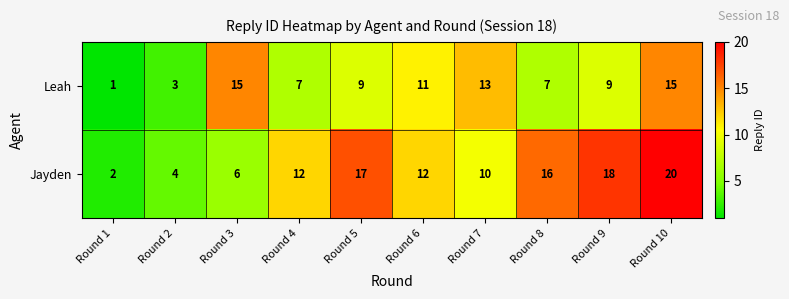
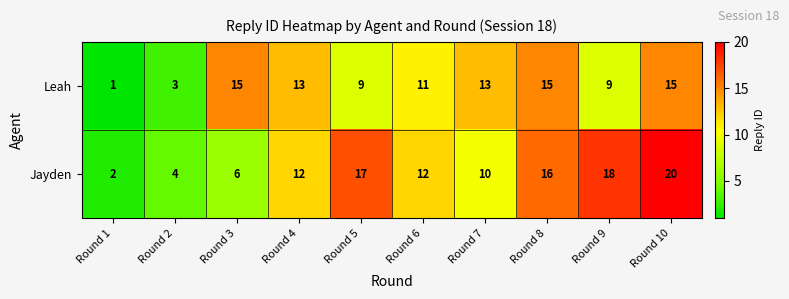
Leah, Round 4: 7 -> 13
Leah, Round 8: 7 -> 15
